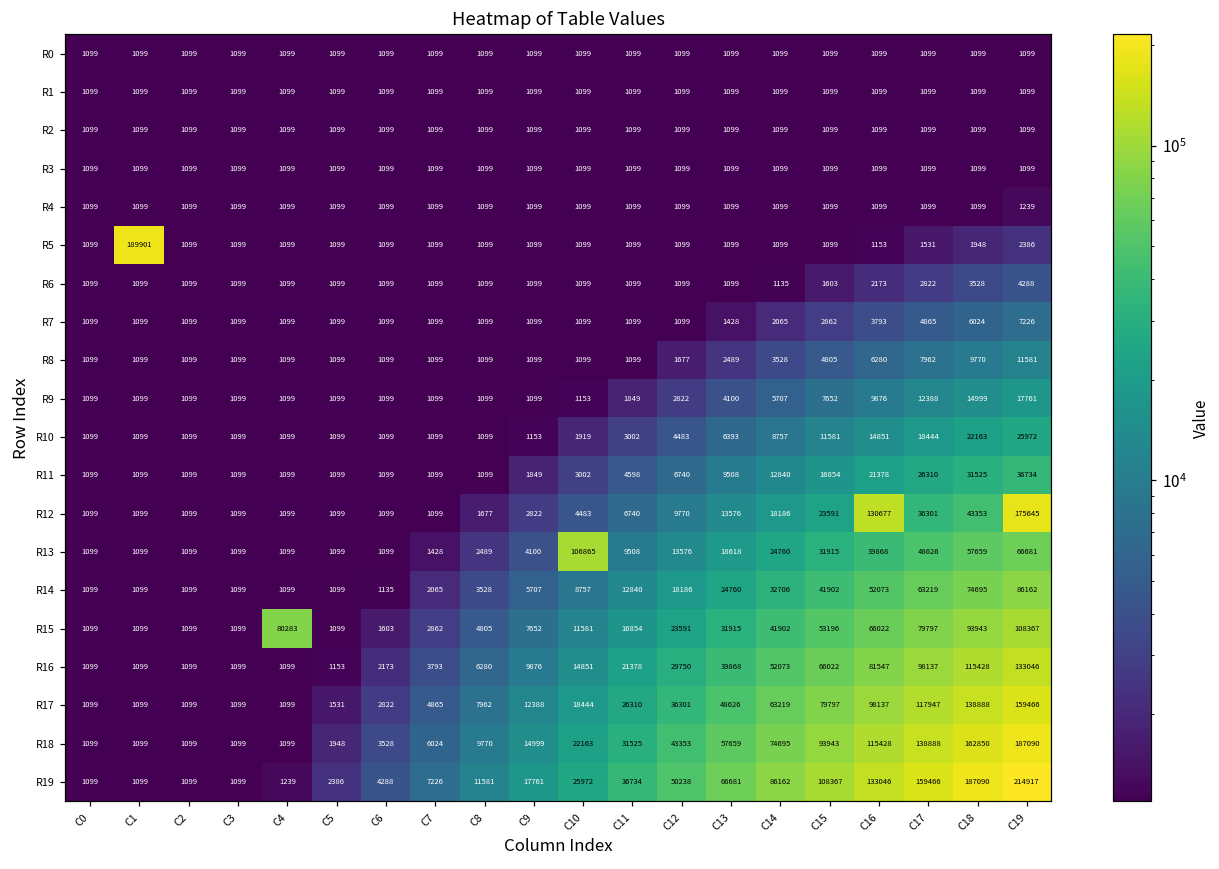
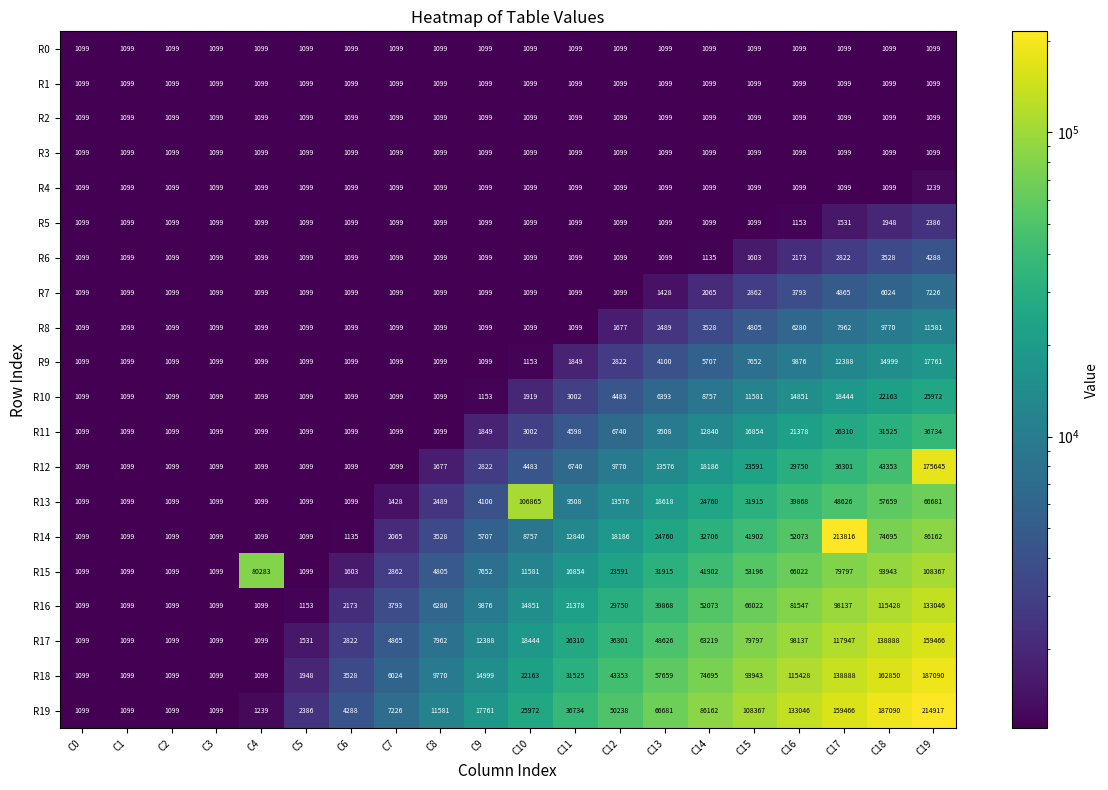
R5, C1: 189901 -> 1099
R12, C16: 130677 -> 29750
R14, C17: 63219 -> 213816
